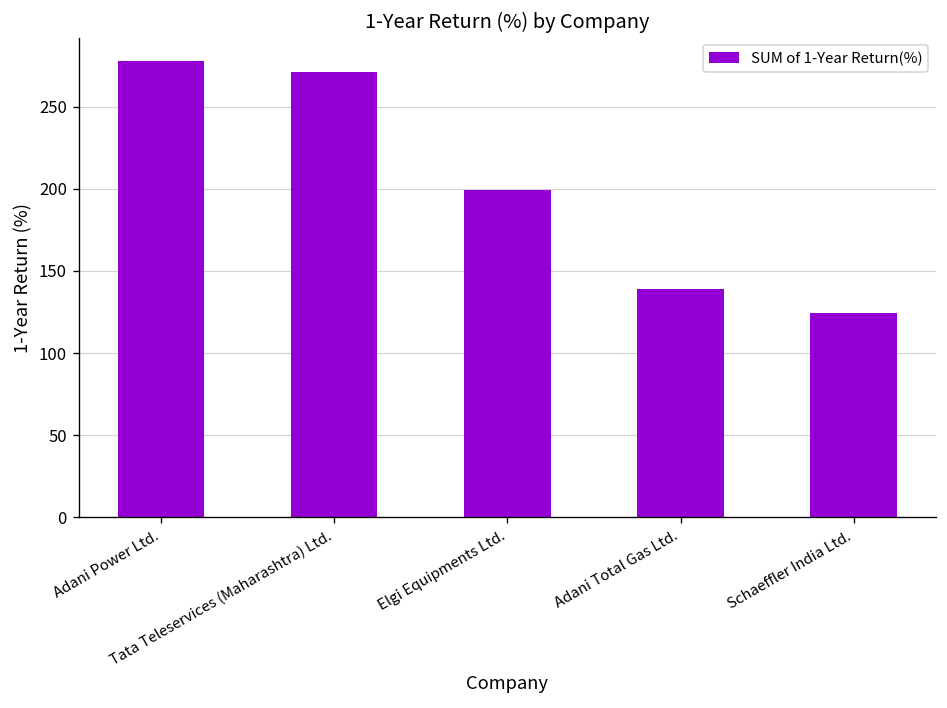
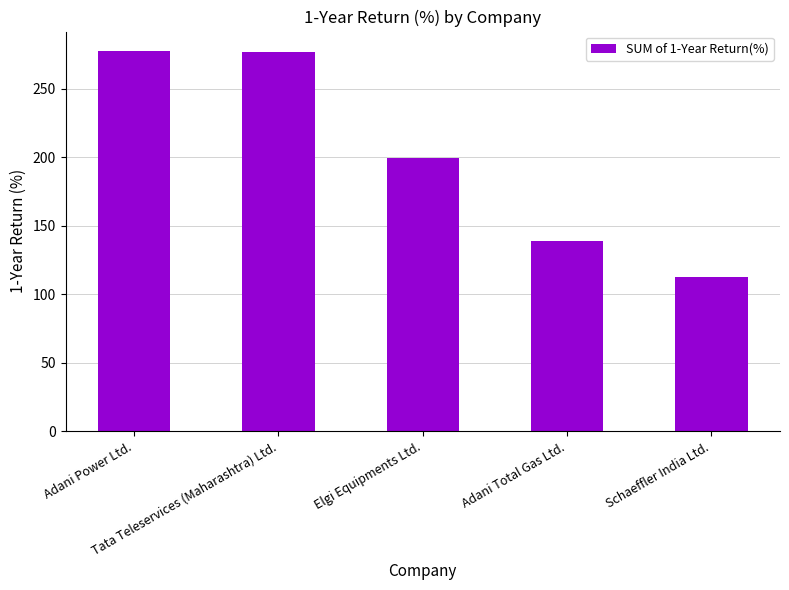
Tata Teleservices (Maharashtra) Ltd.: 271 -> 277
Schaeffler India Ltd.: 124 -> 113
